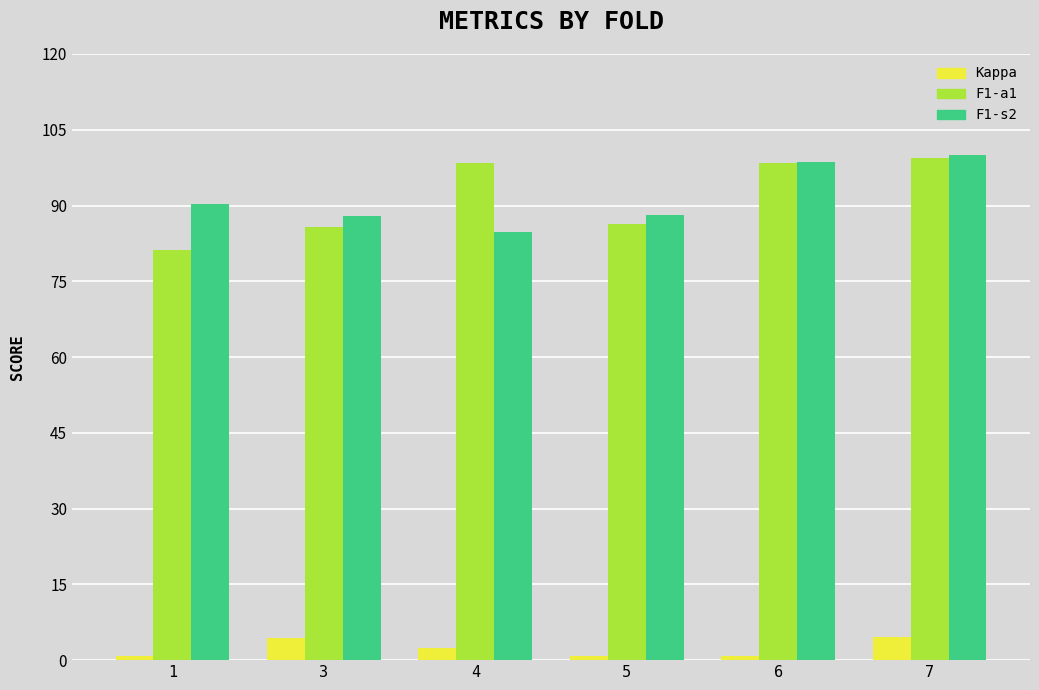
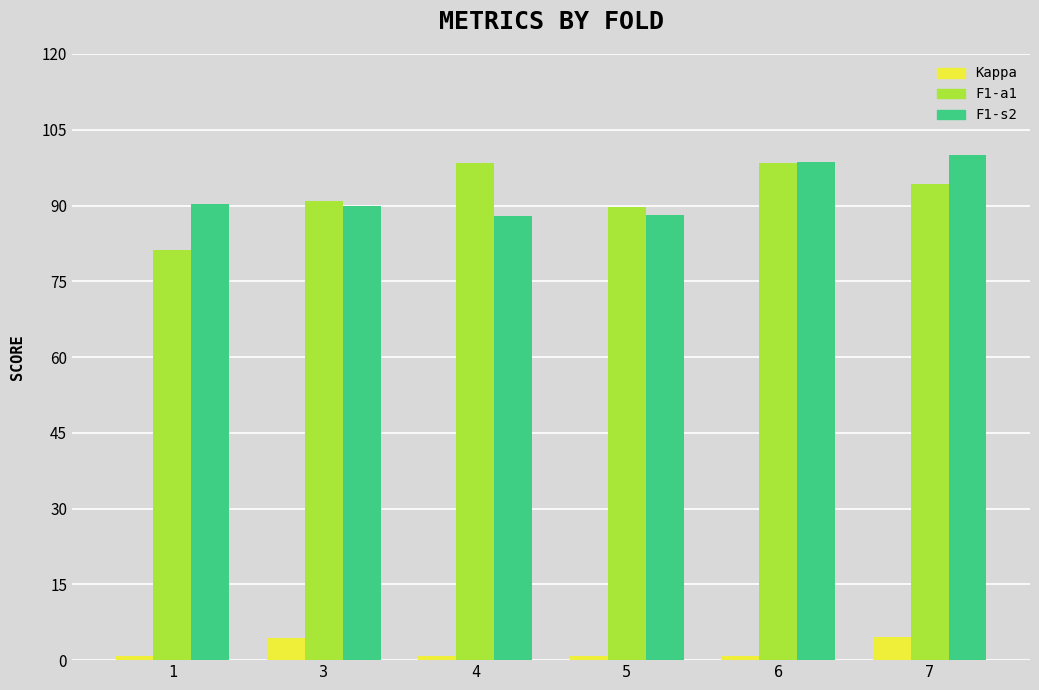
F1-a1, 3: 86 -> 91
F1-s2, 3: 88 -> 90
Kappa, 4: 2 -> 1
F1-s2, 4: 85 -> 88
F1-a1, 5: 86 -> 90
F1-a1, 7: 99 -> 94
